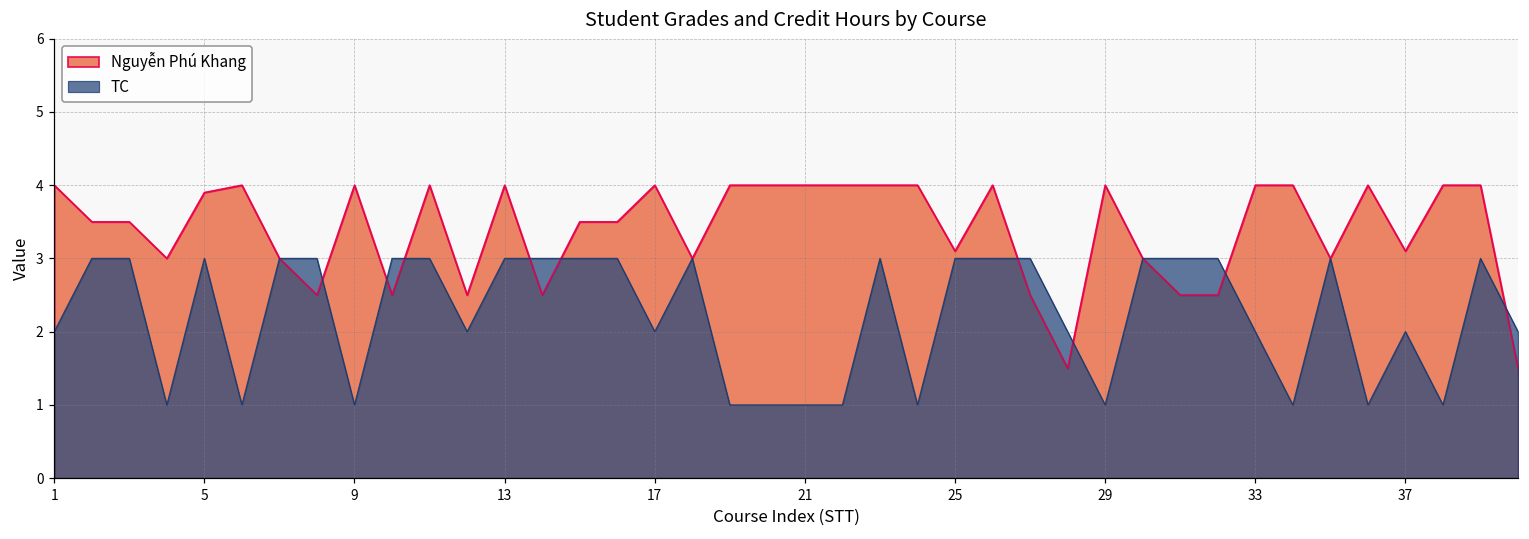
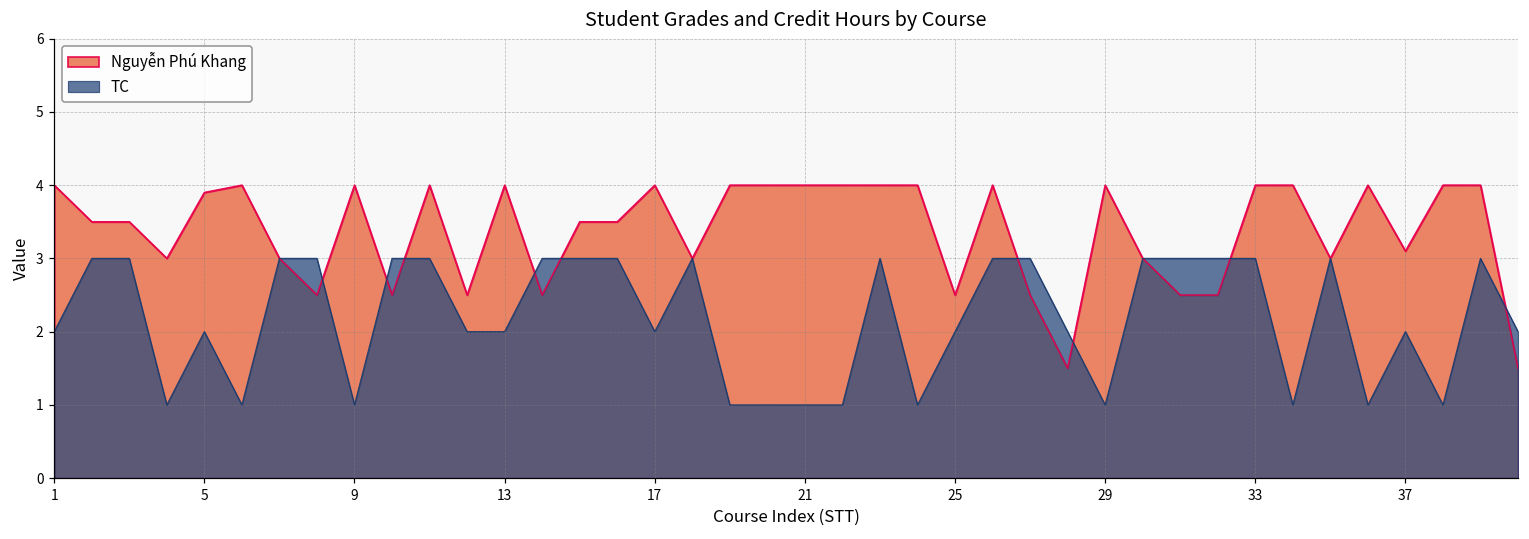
TC, 5: 3 -> 2
TC, 13: 3 -> 2
Nguyễn Phú Khang, 25: 3.1 -> 2.5
TC, 25: 3 -> 2
TC, 33: 2 -> 3
